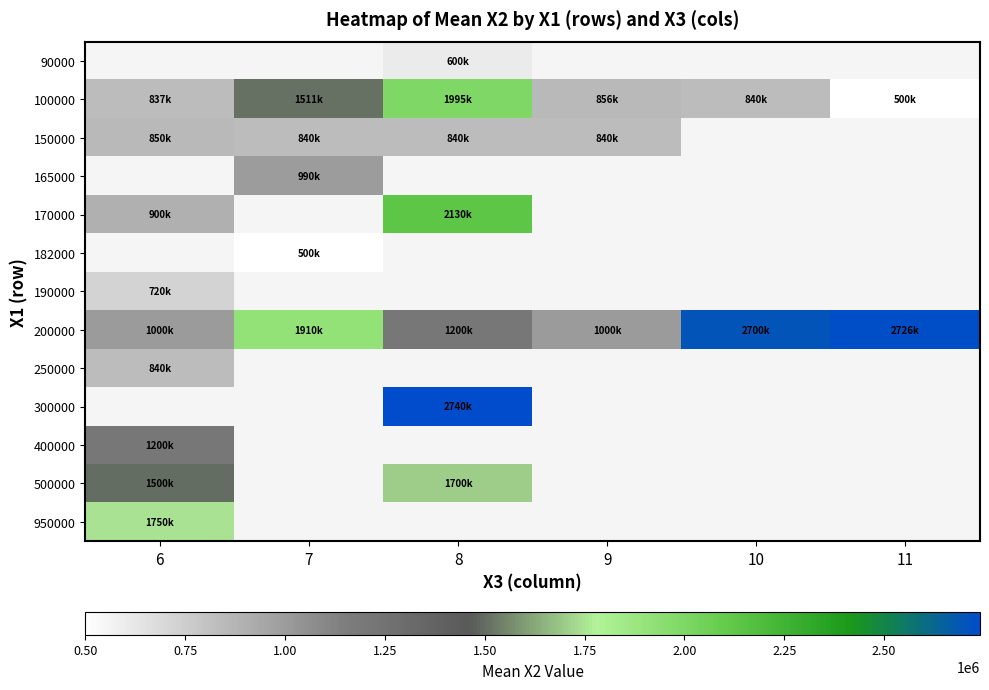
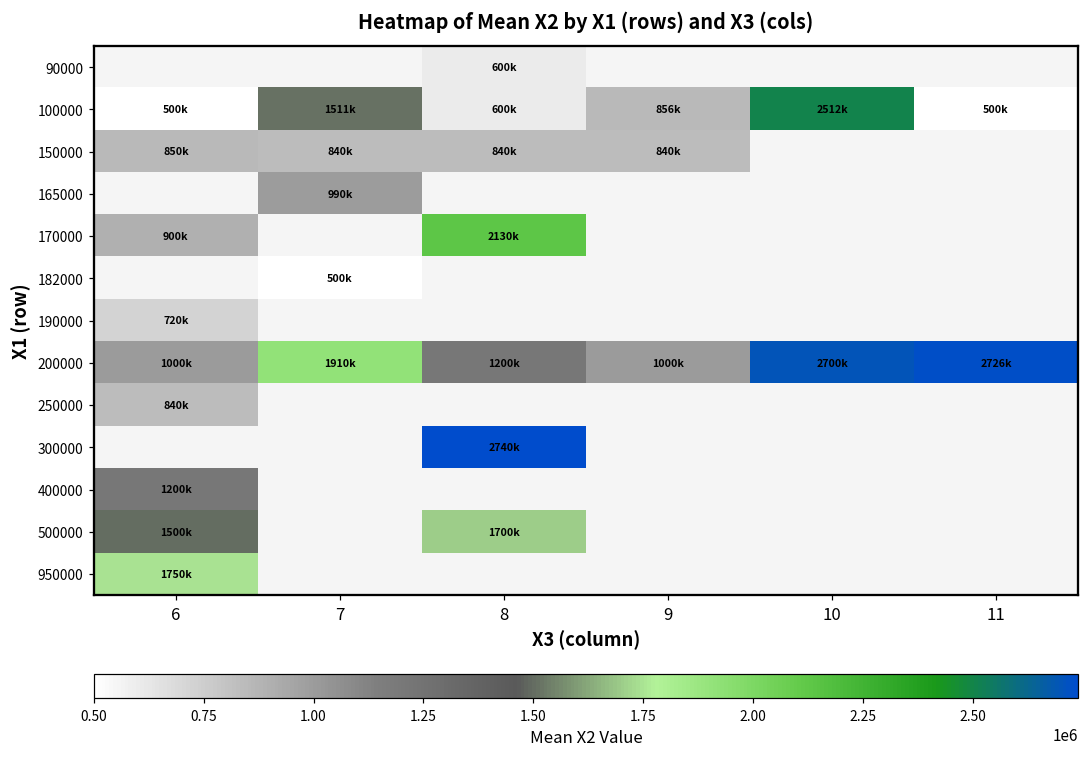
100000, 6: 837k -> 500k
100000, 8: 1995k -> 600k
100000, 10: 840k -> 2512k
